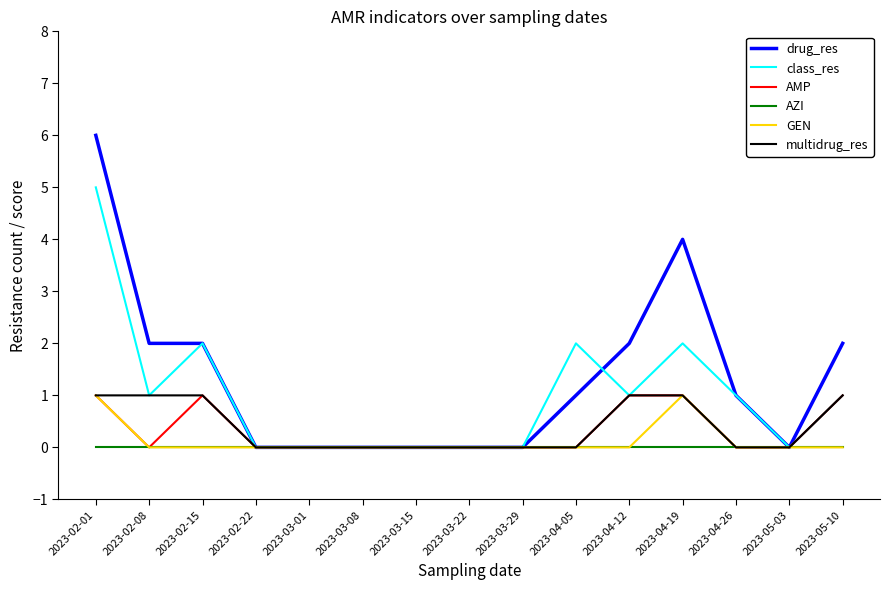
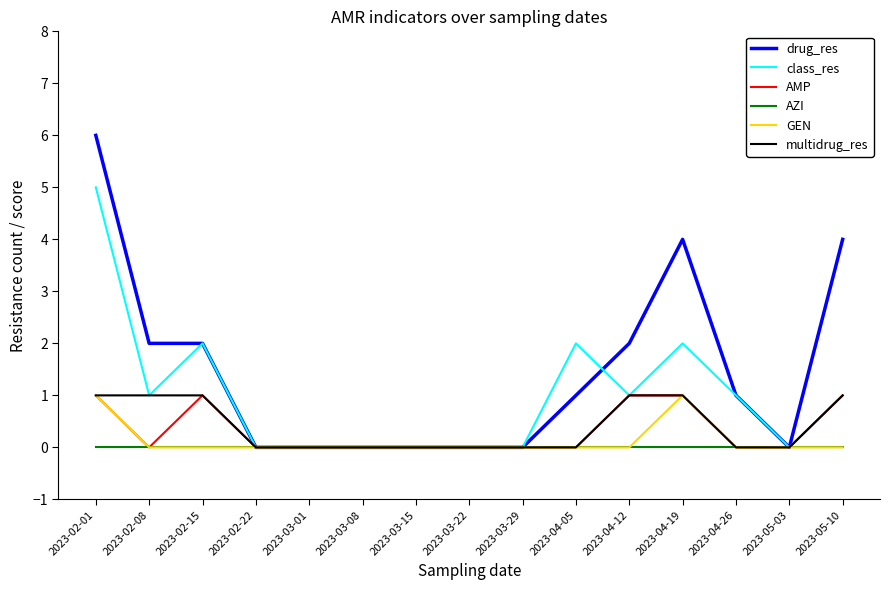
drug_res, 2023-05-10: 2 -> 4
